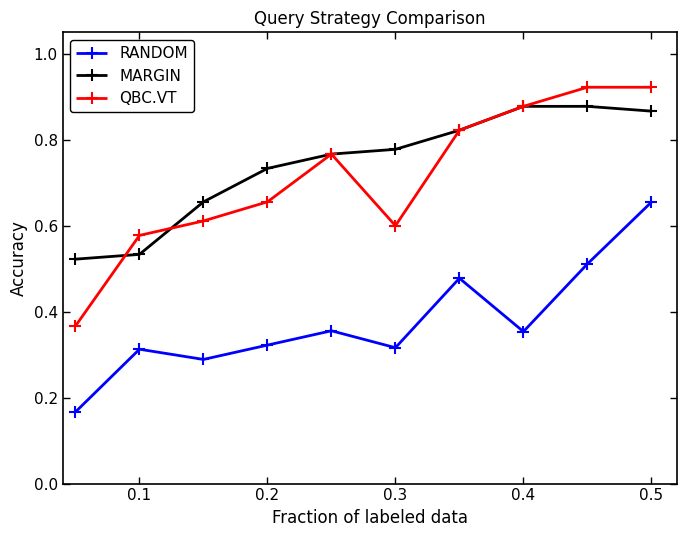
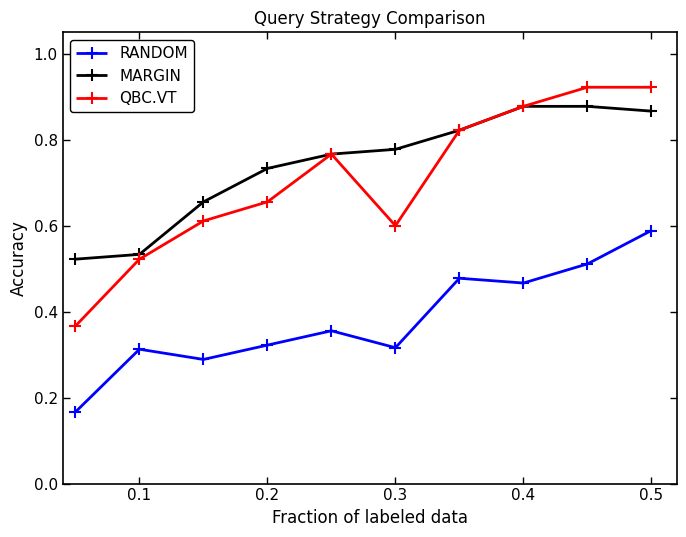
QBC.VT, 0.1: 0.58 -> 0.52
RANDOM, 0.4: 0.35 -> 0.47
RANDOM, 0.5: 0.65 -> 0.59
